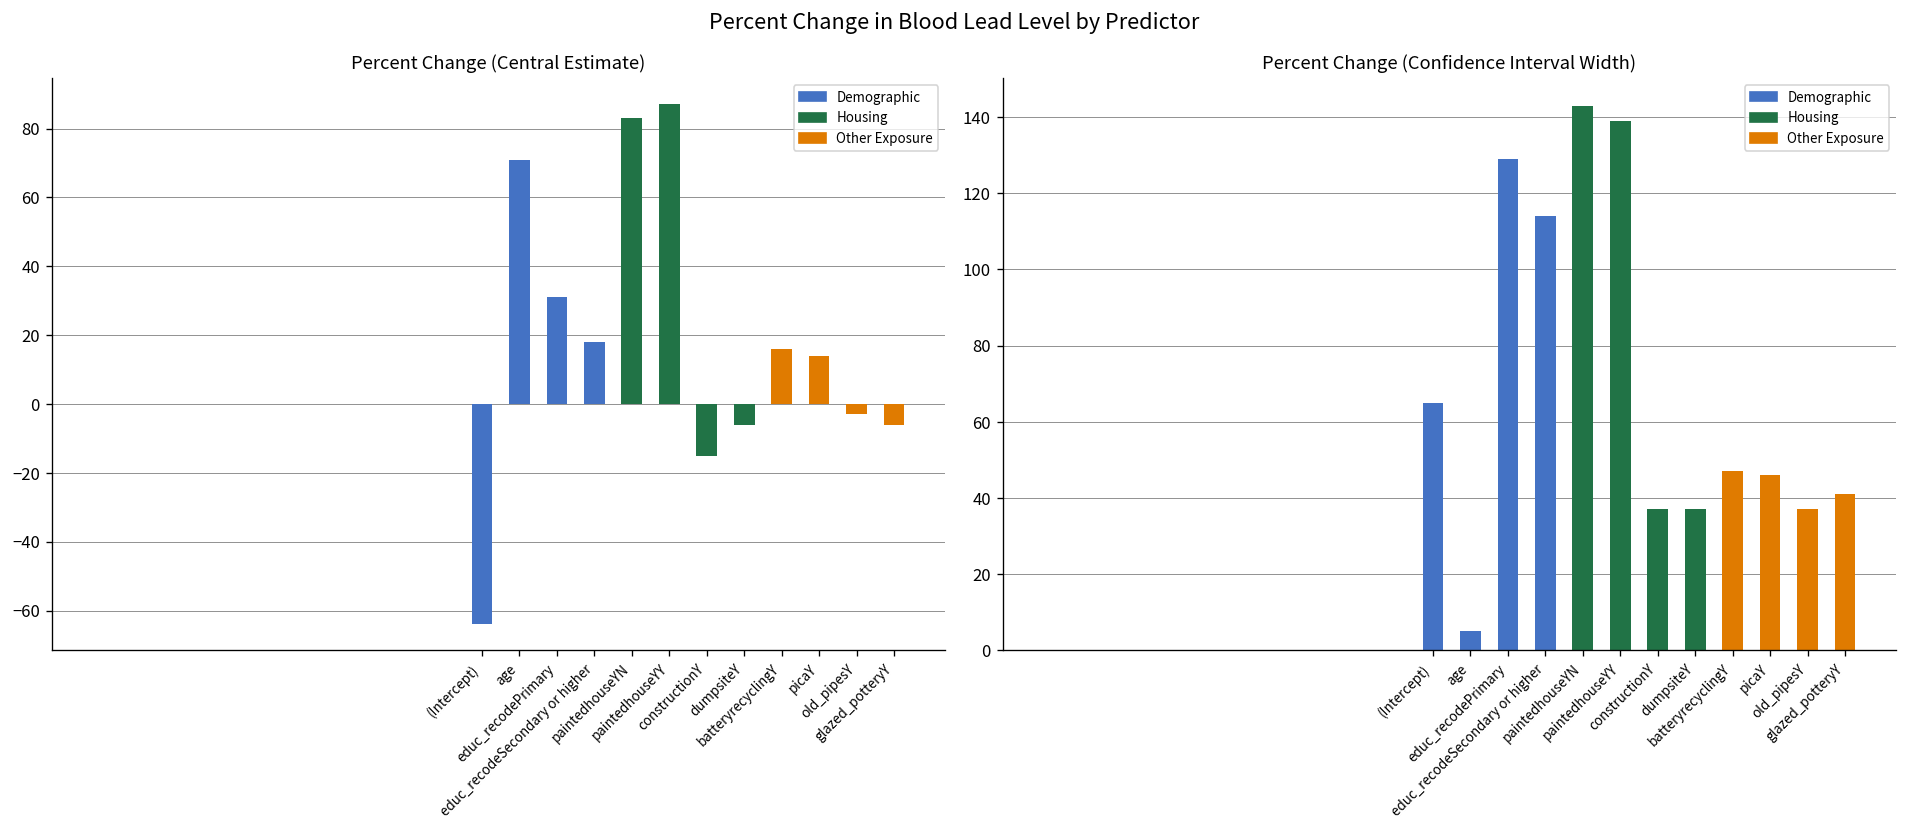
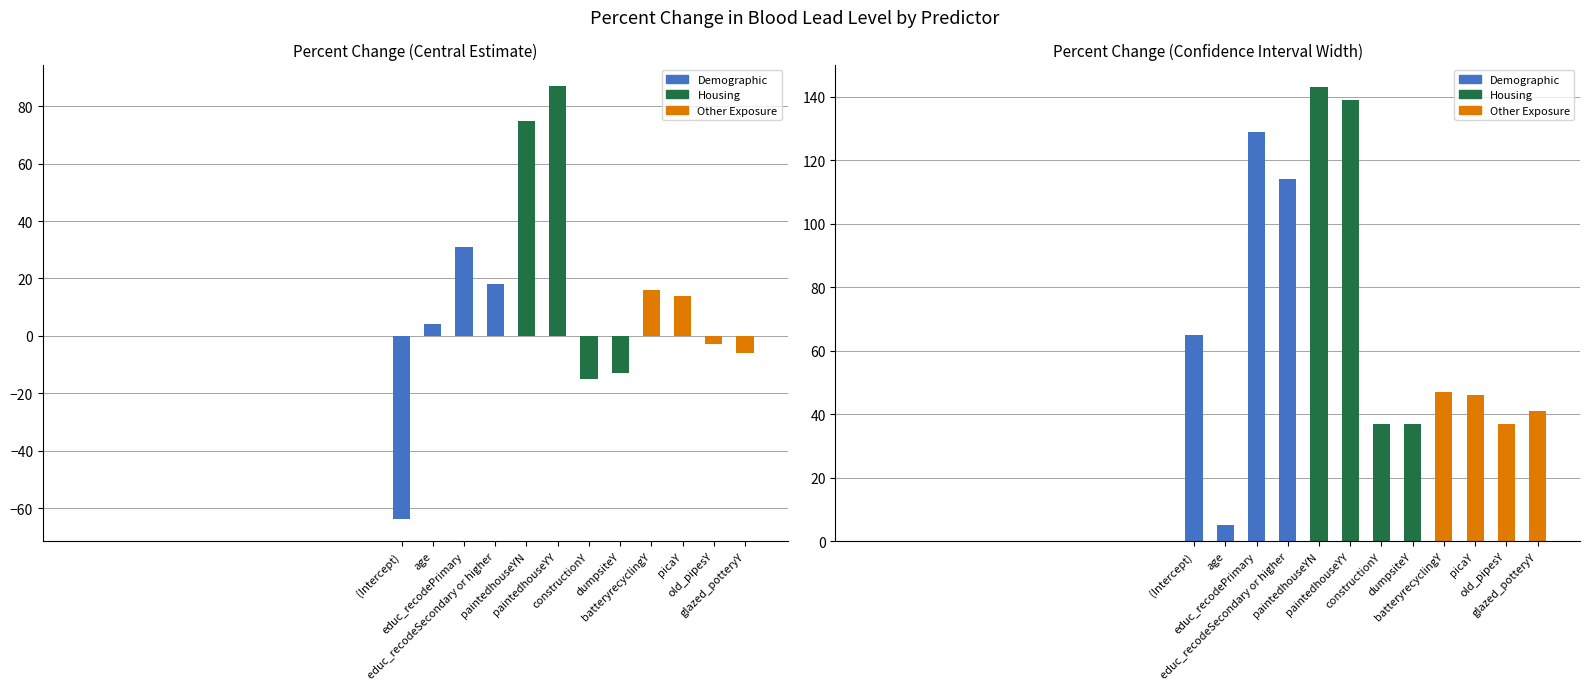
Percent Change (Central Estimate), age: 71 -> 4
Percent Change (Central Estimate), paintedhouseYN: 83 -> 75
Percent Change (Central Estimate), dumpsiteY: -6 -> -13
